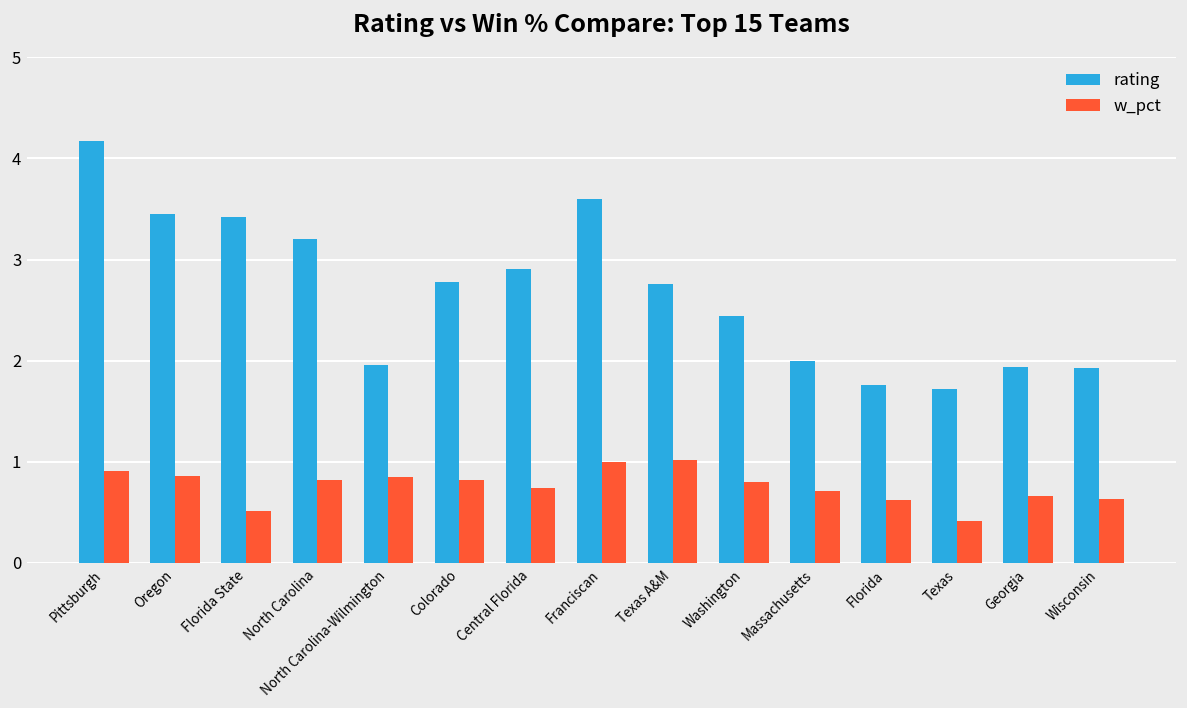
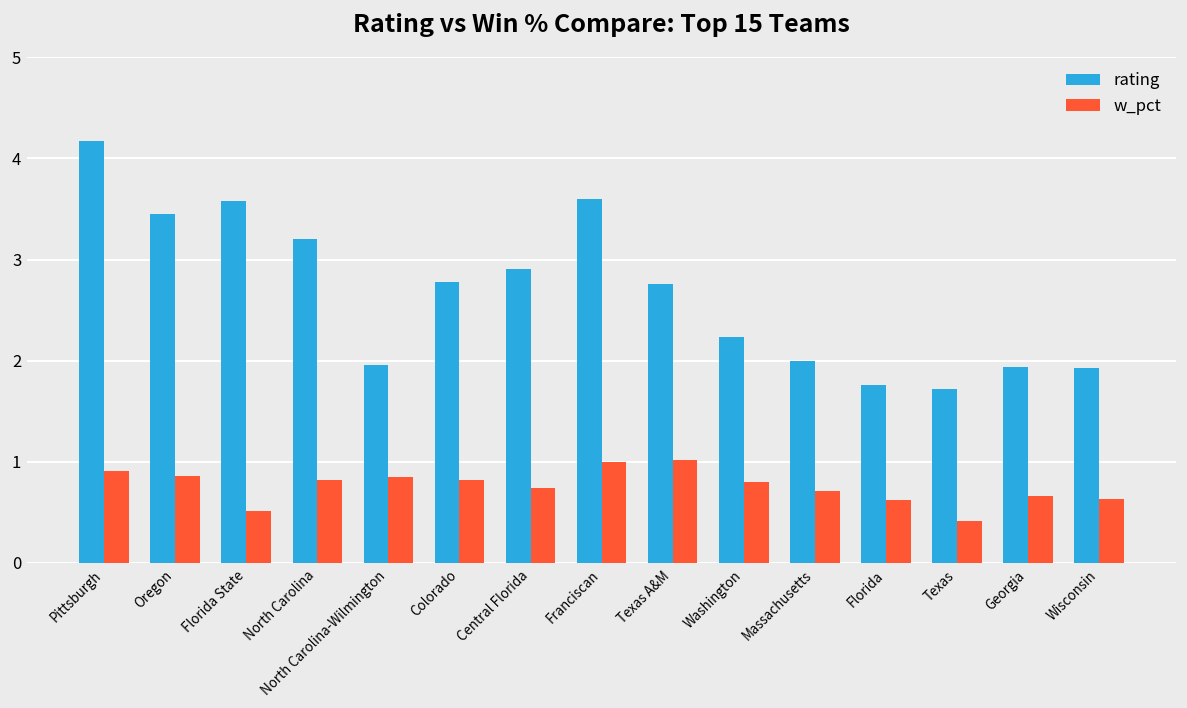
rating, Florida State: 3.4 -> 3.6
rating, Washington: 2.4 -> 2.2
